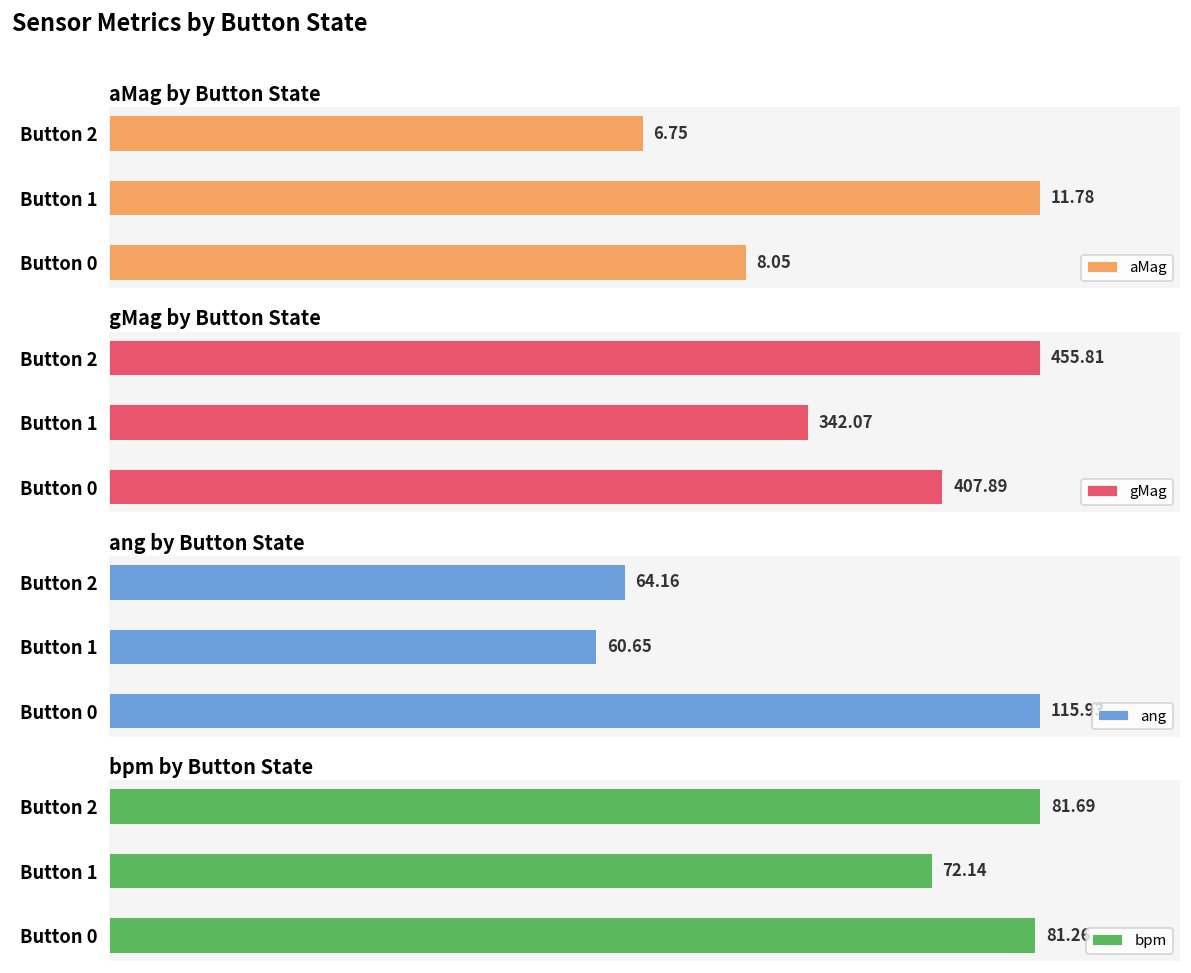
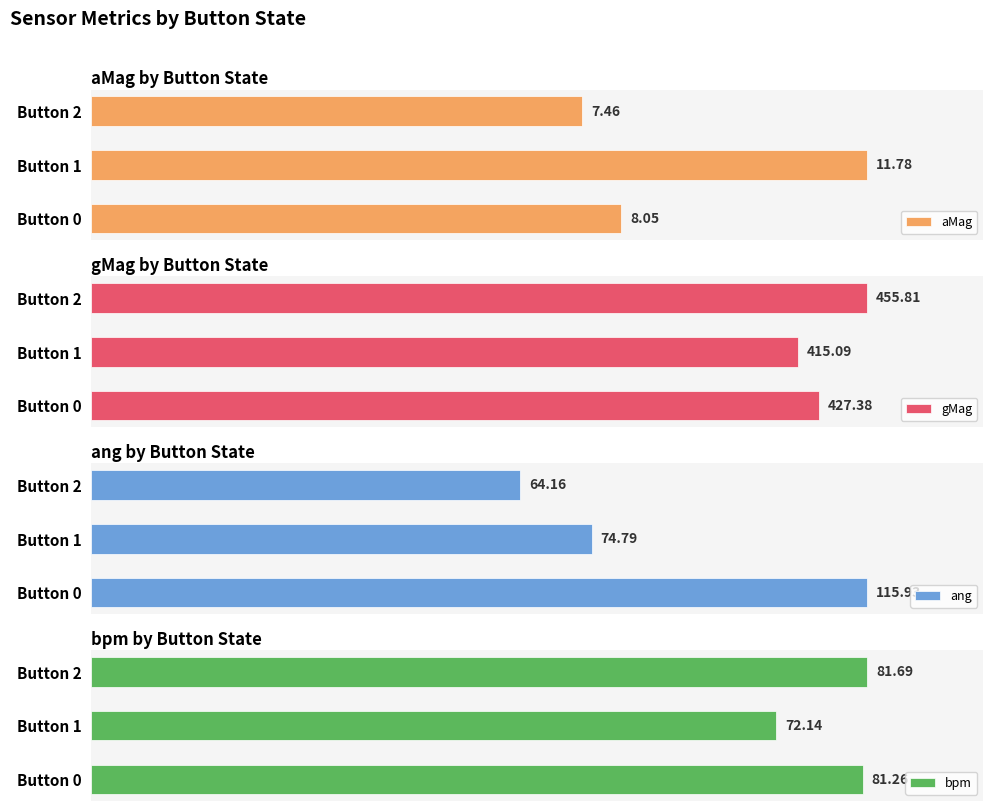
aMag by Button State, Button 2: 6.75 -> 7.46
gMag by Button State, Button 1: 342.07 -> 415.09
gMag by Button State, Button 0: 407.89 -> 427.38
ang by Button State, Button 1: 60.65 -> 74.79
